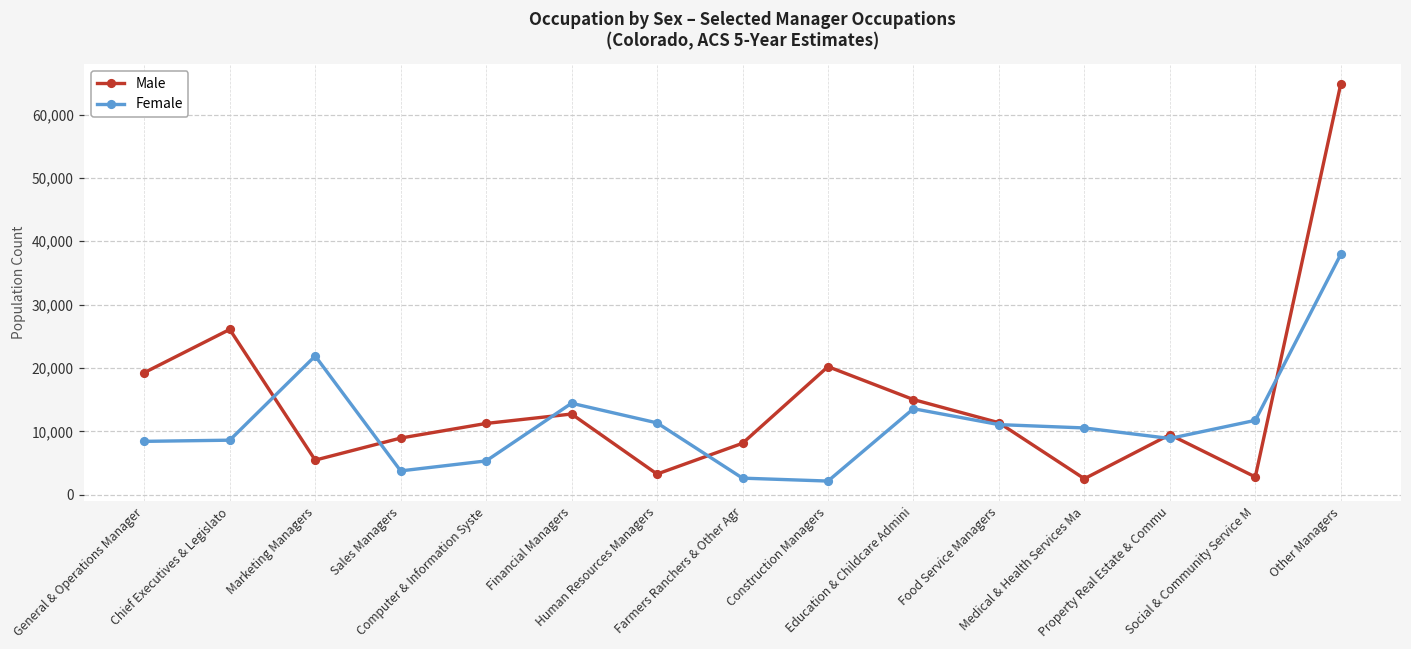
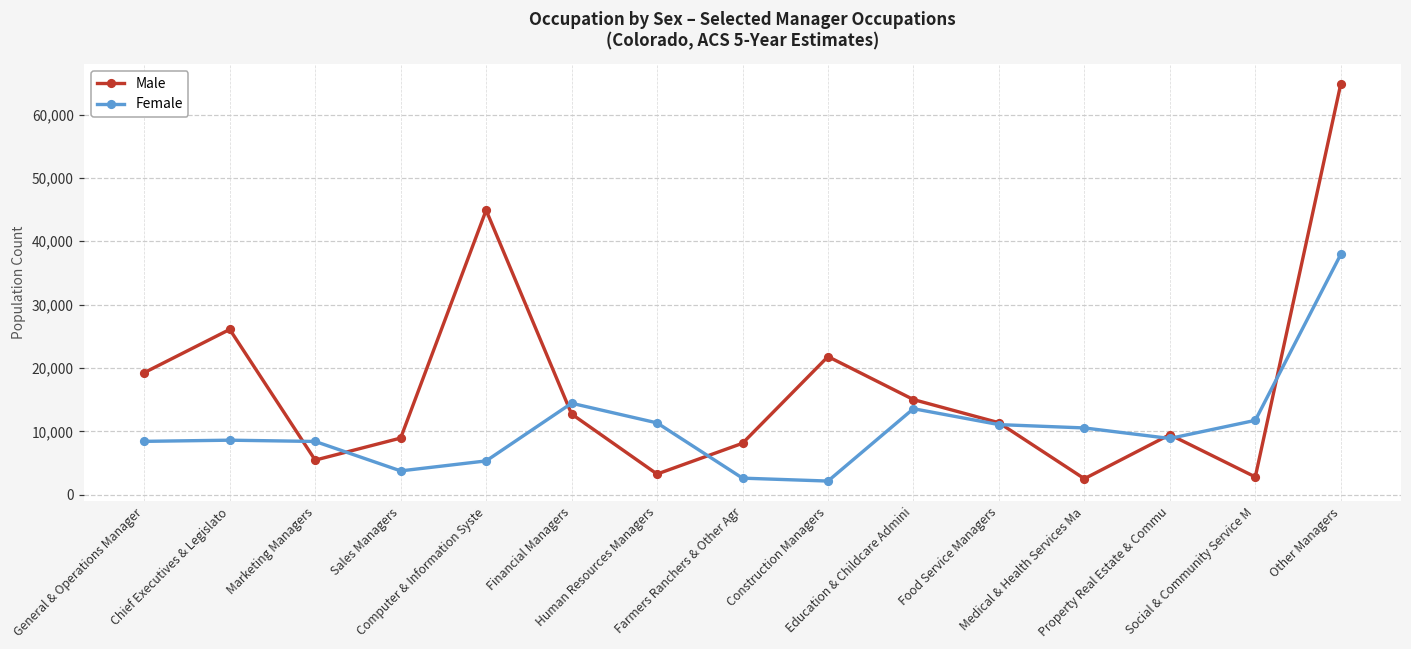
Female, Marketing Managers: 22,000 -> 8,000
Male, Computer & Information Syste: 11,000 -> 45,000
Male, Construction Managers: 20,000 -> 22,000
